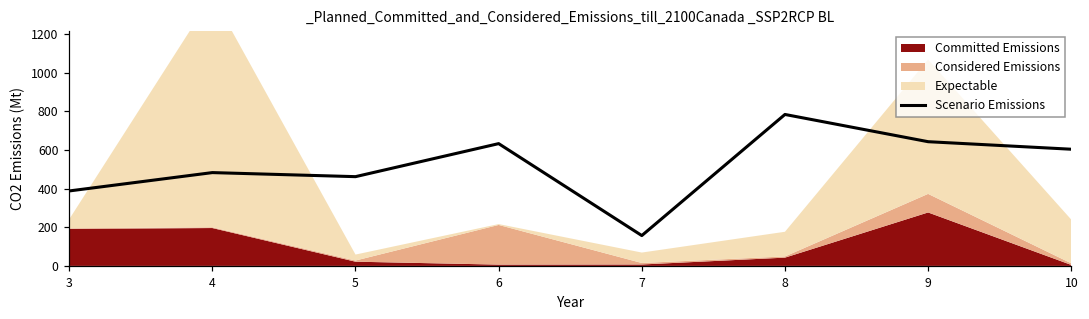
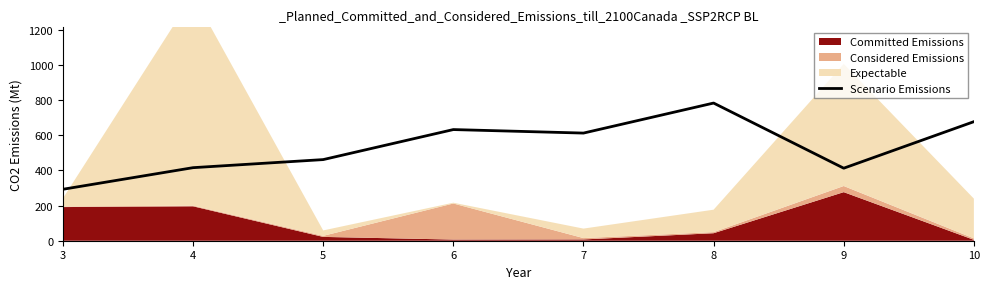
Scenario Emissions, 3: 390 -> 290
Scenario Emissions, 4: 480 -> 420
Scenario Emissions, 7: 160 -> 610
Scenario Emissions, 9: 640 -> 410
Considered Emissions, 9: 100 -> 40
Scenario Emissions, 10: 600 -> 680
